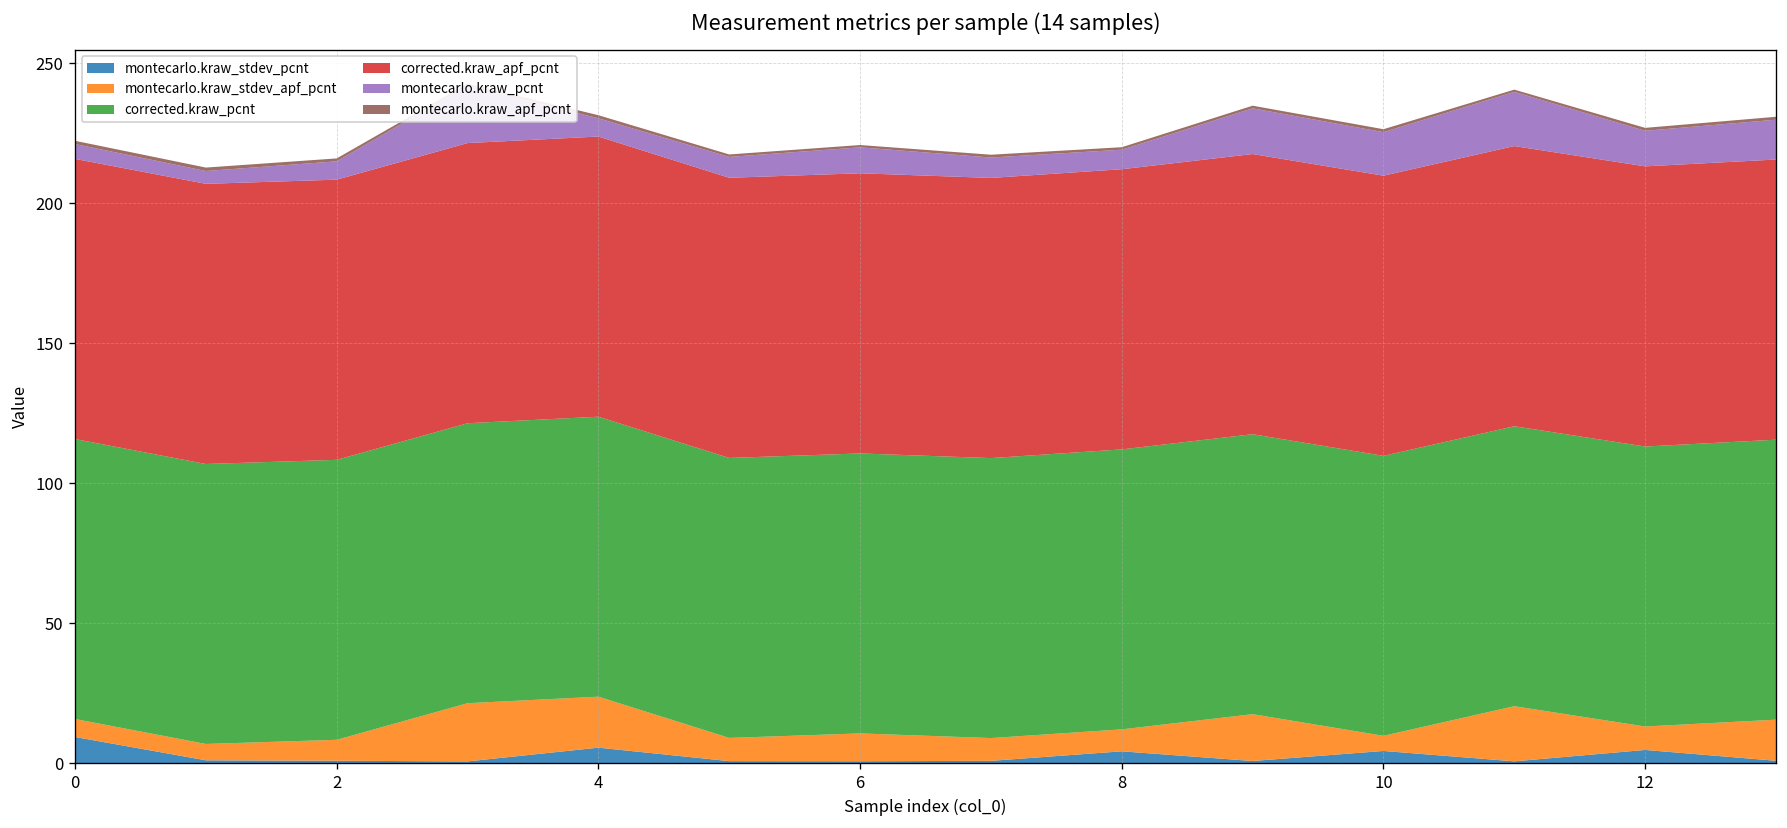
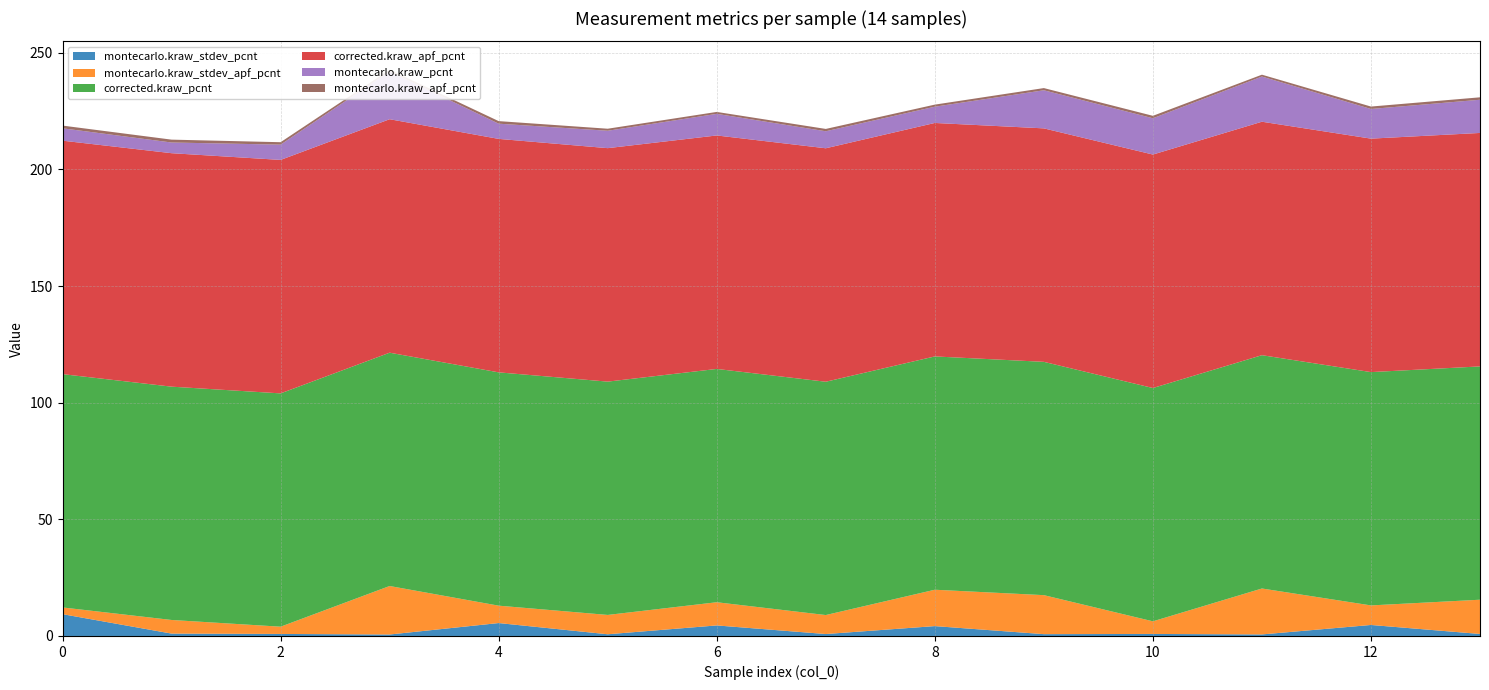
montecarlo.kraw_stdev_apf_pcnt, 0: 6 -> 3
montecarlo.kraw_stdev_apf_pcnt, 2: 7 -> 3
montecarlo.kraw_stdev_apf_pcnt, 4: 18 -> 7
montecarlo.kraw_stdev_pcnt, 6: 1 -> 5
montecarlo.kraw_stdev_apf_pcnt, 8: 8 -> 16
montecarlo.kraw_stdev_pcnt, 10: 4 -> 1
